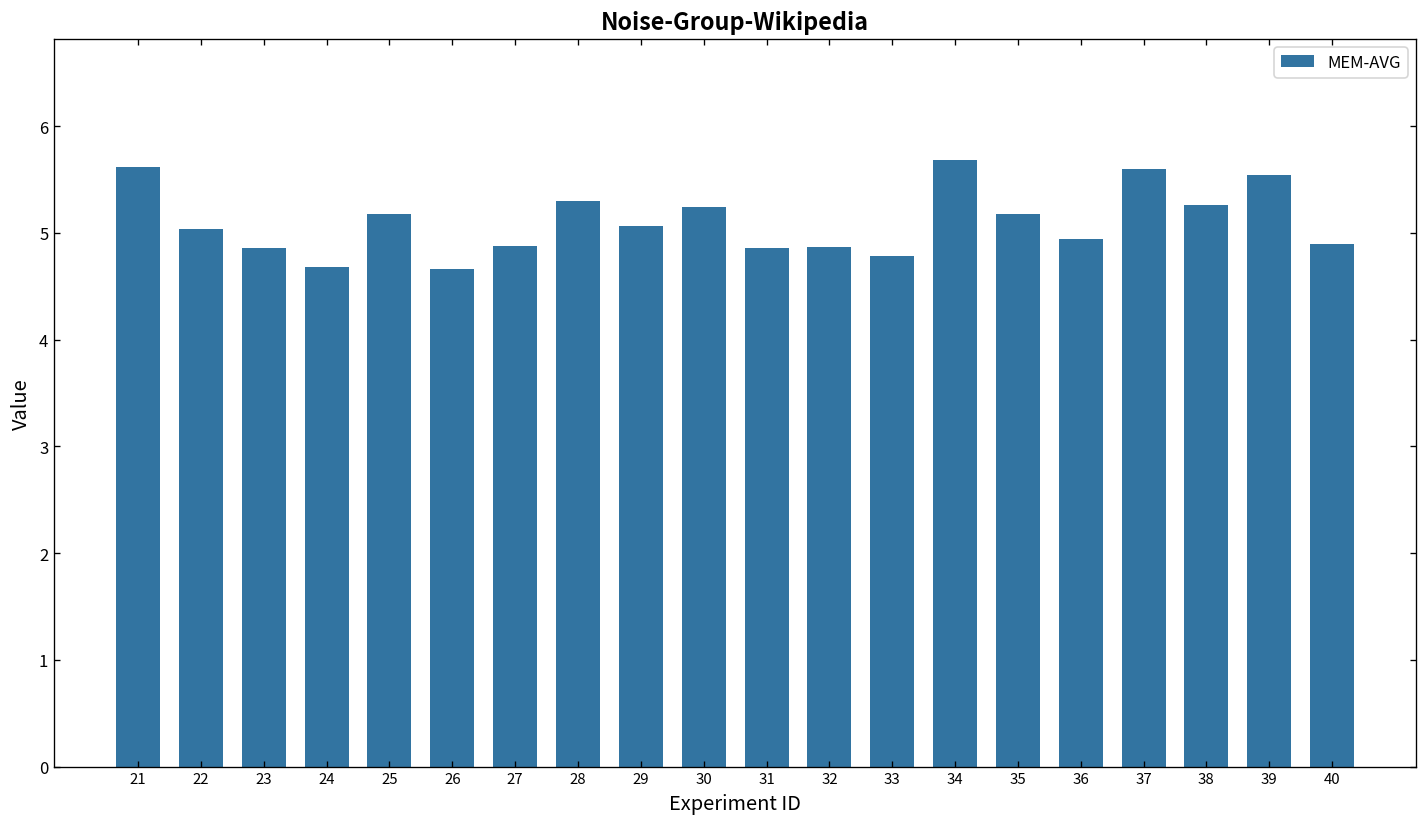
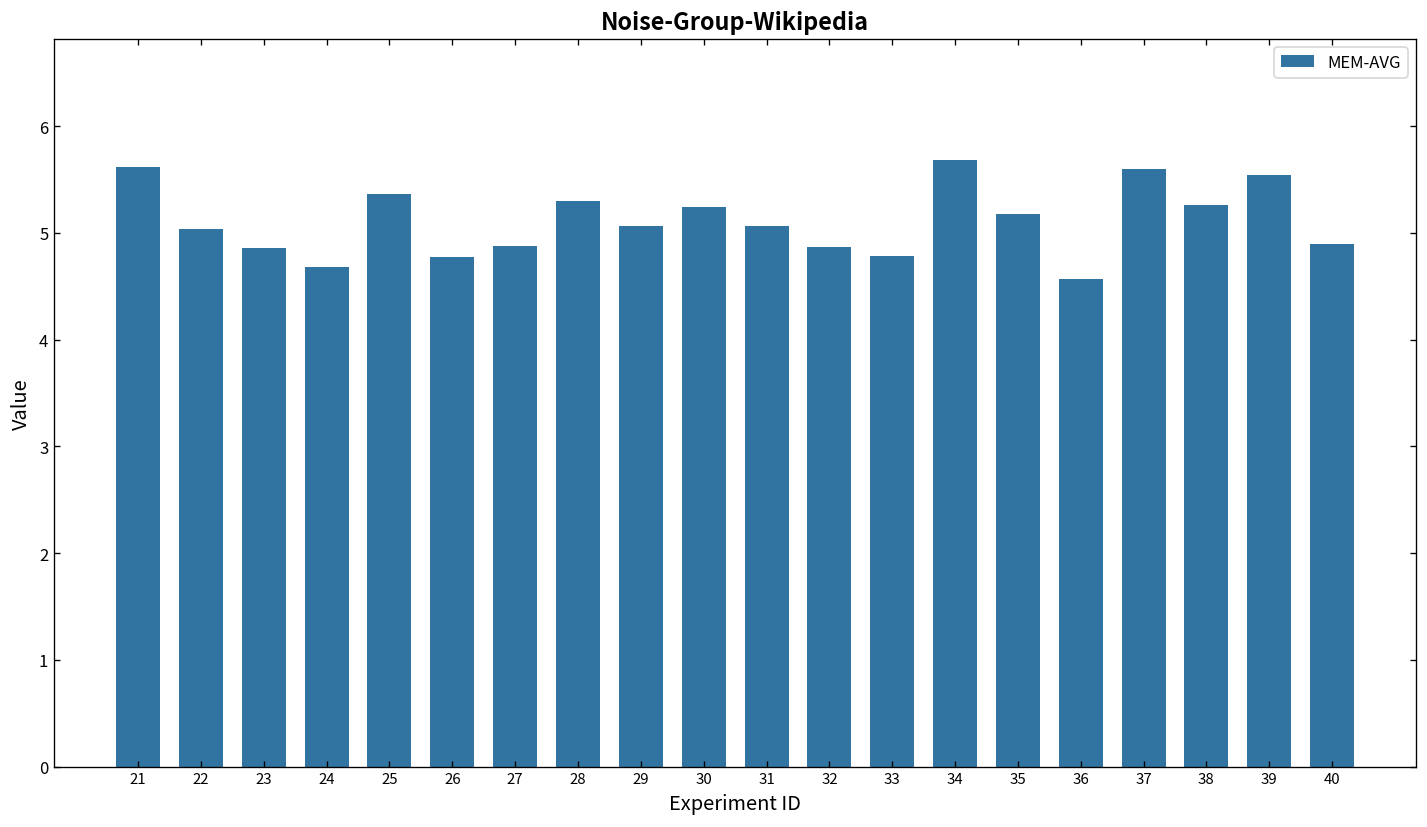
25: 5.2 -> 5.4
26: 4.7 -> 4.8
31: 4.9 -> 5.1
36: 4.9 -> 4.6
